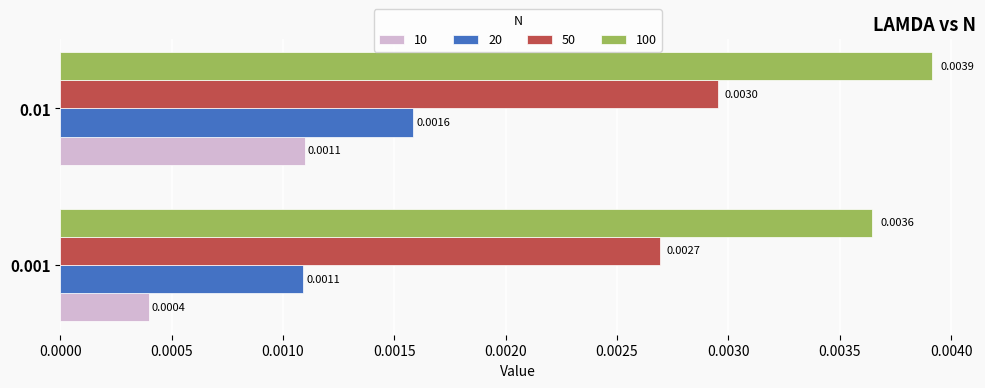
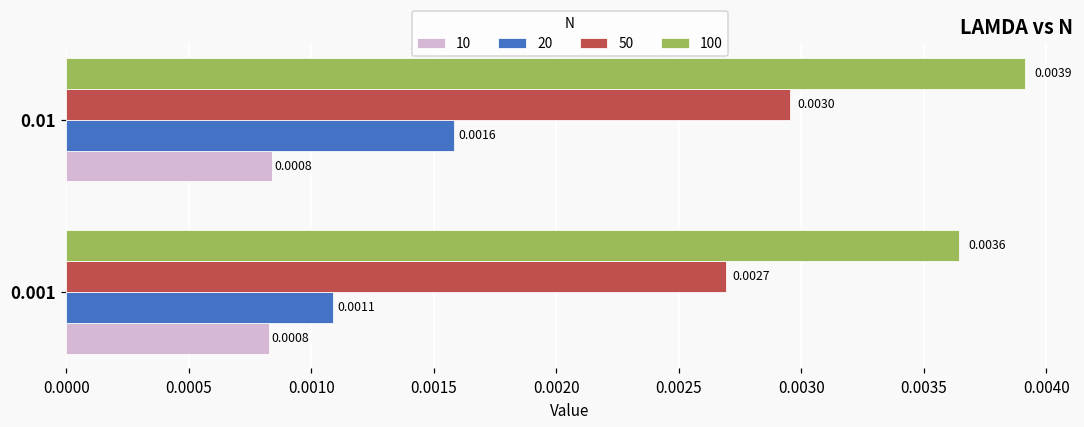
10, 0.01: 0.0011 -> 0.0008
10, 0.001: 0.0004 -> 0.0008
